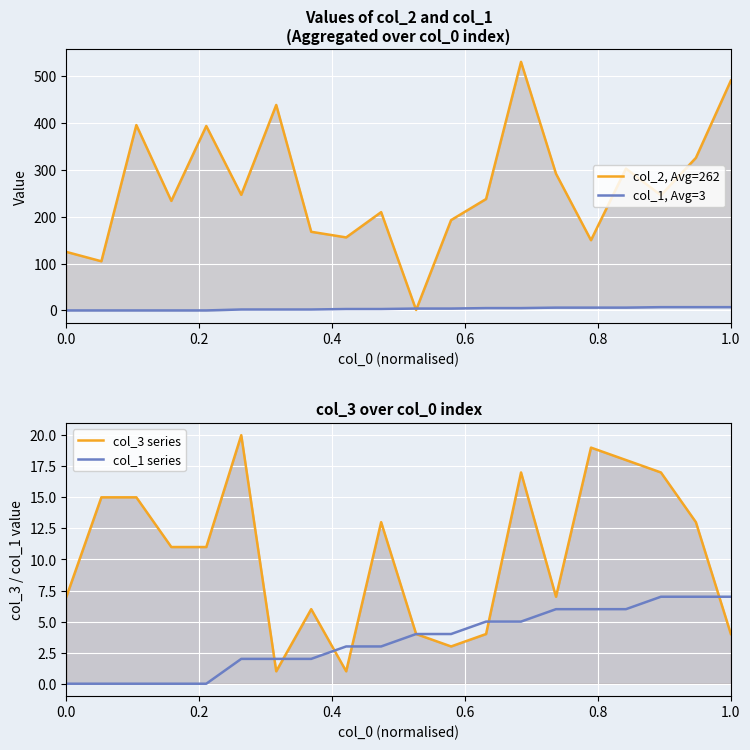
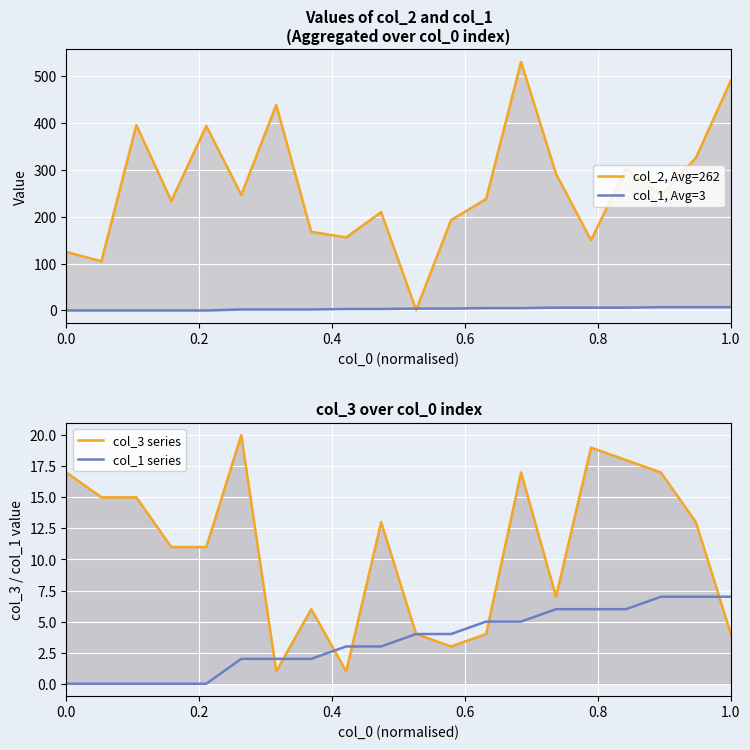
col_3 over col_0 index, col_3 series, 0.0: 7 -> 17
